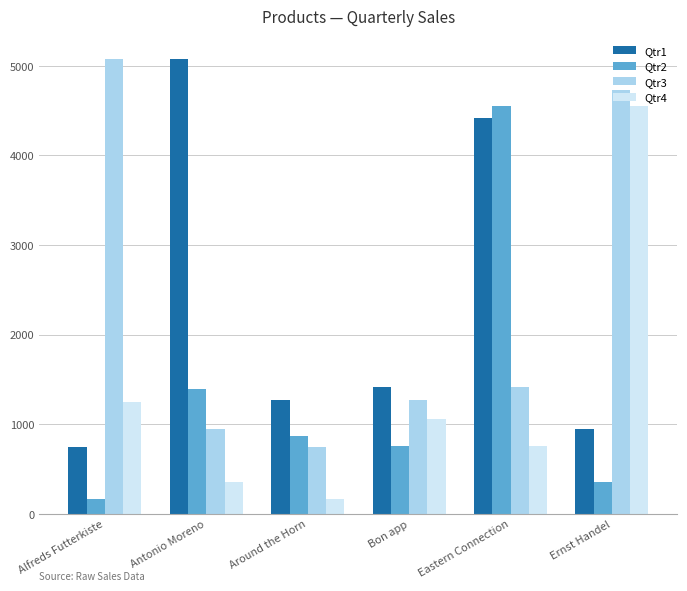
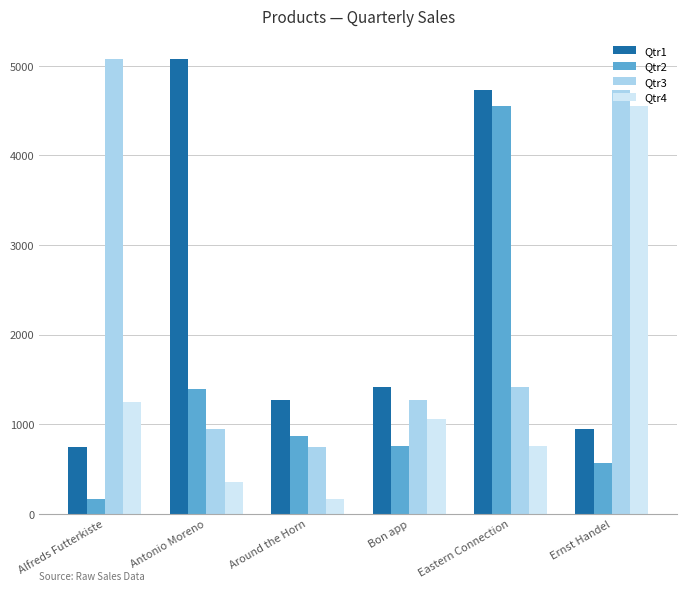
Qtr1, Eastern Connection: 4400 -> 4700
Qtr2, Ernst Handel: 300 -> 600
